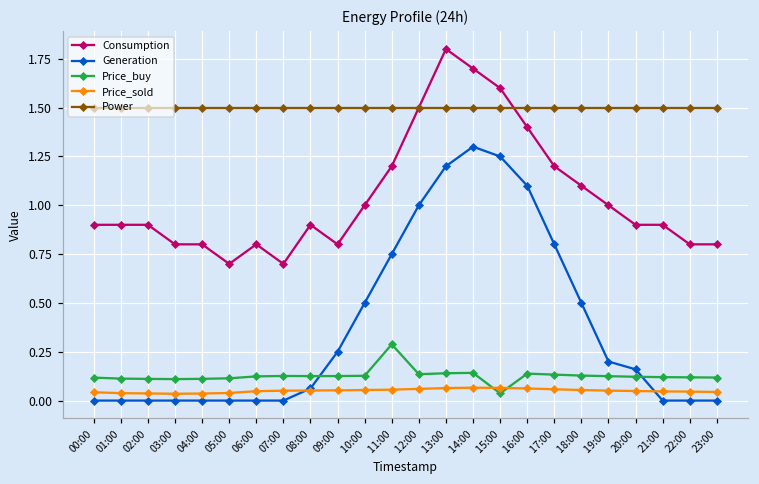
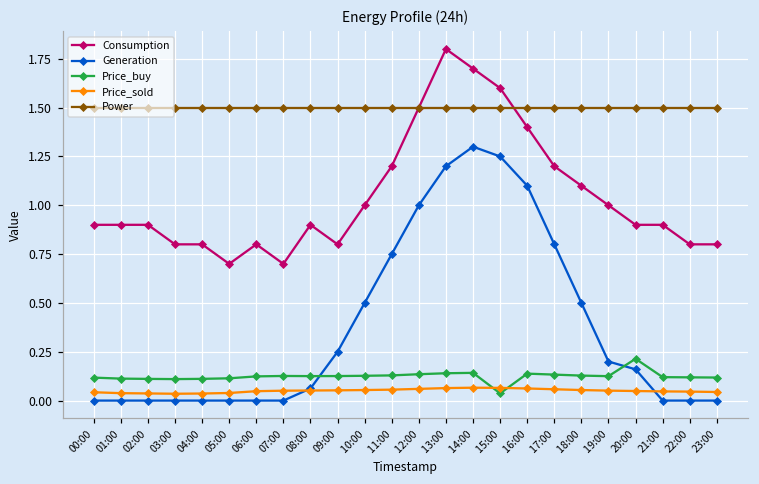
Price_buy, 11:00: 0.29 -> 0.13
Price_buy, 20:00: 0.12 -> 0.21
